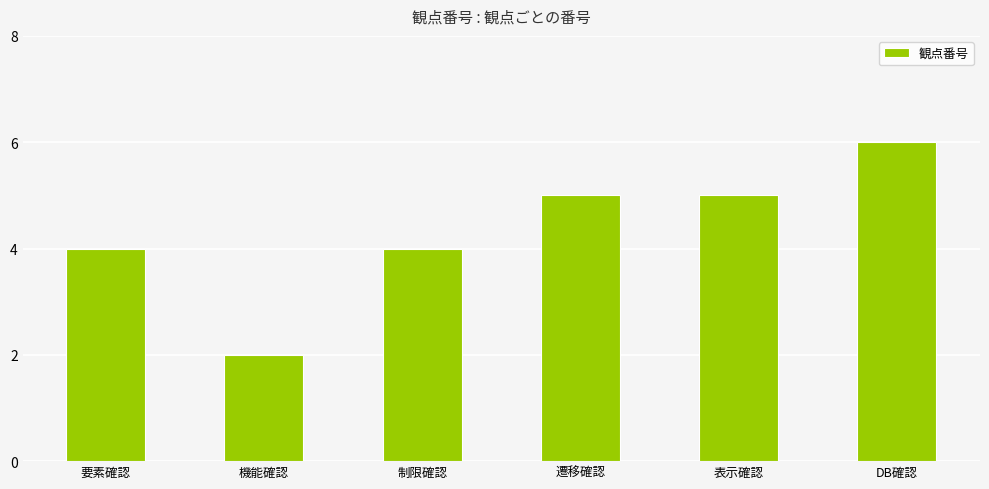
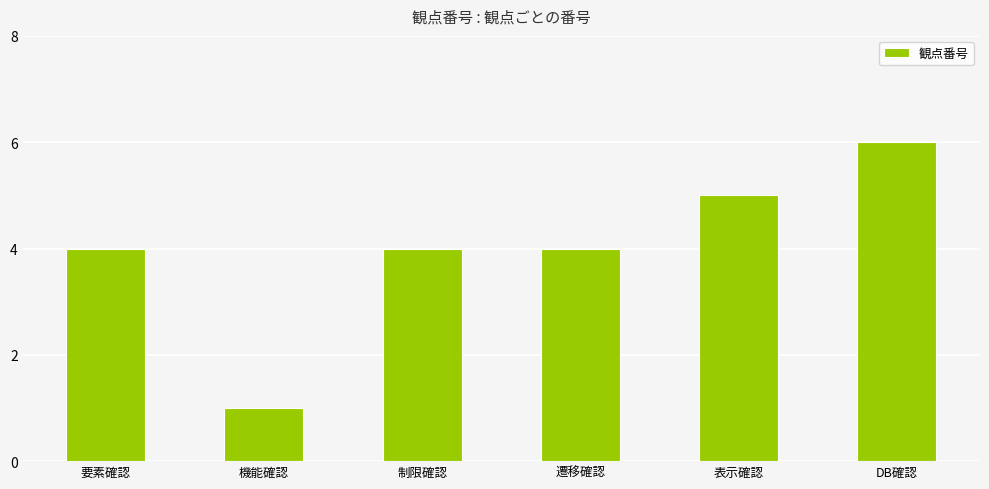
機能確認: 2 -> 1
遷移確認: 5 -> 4
